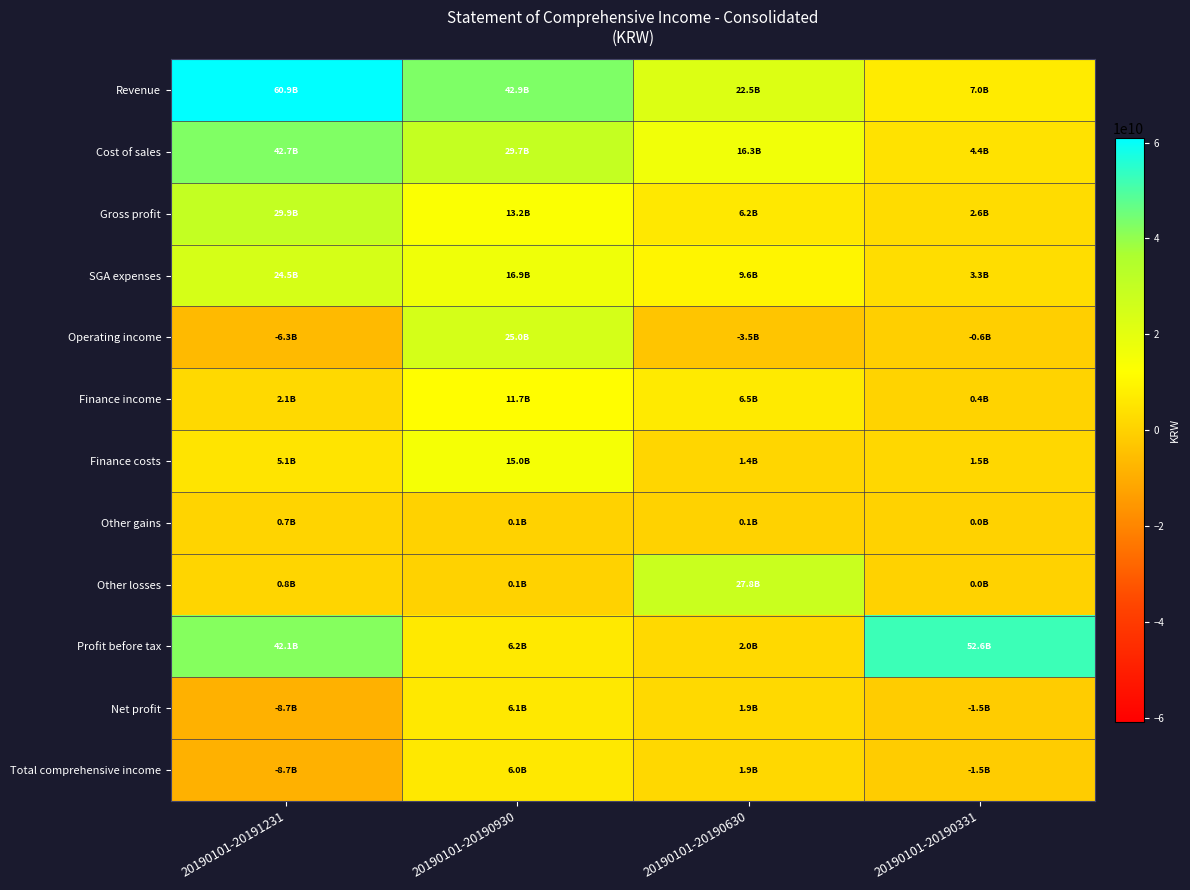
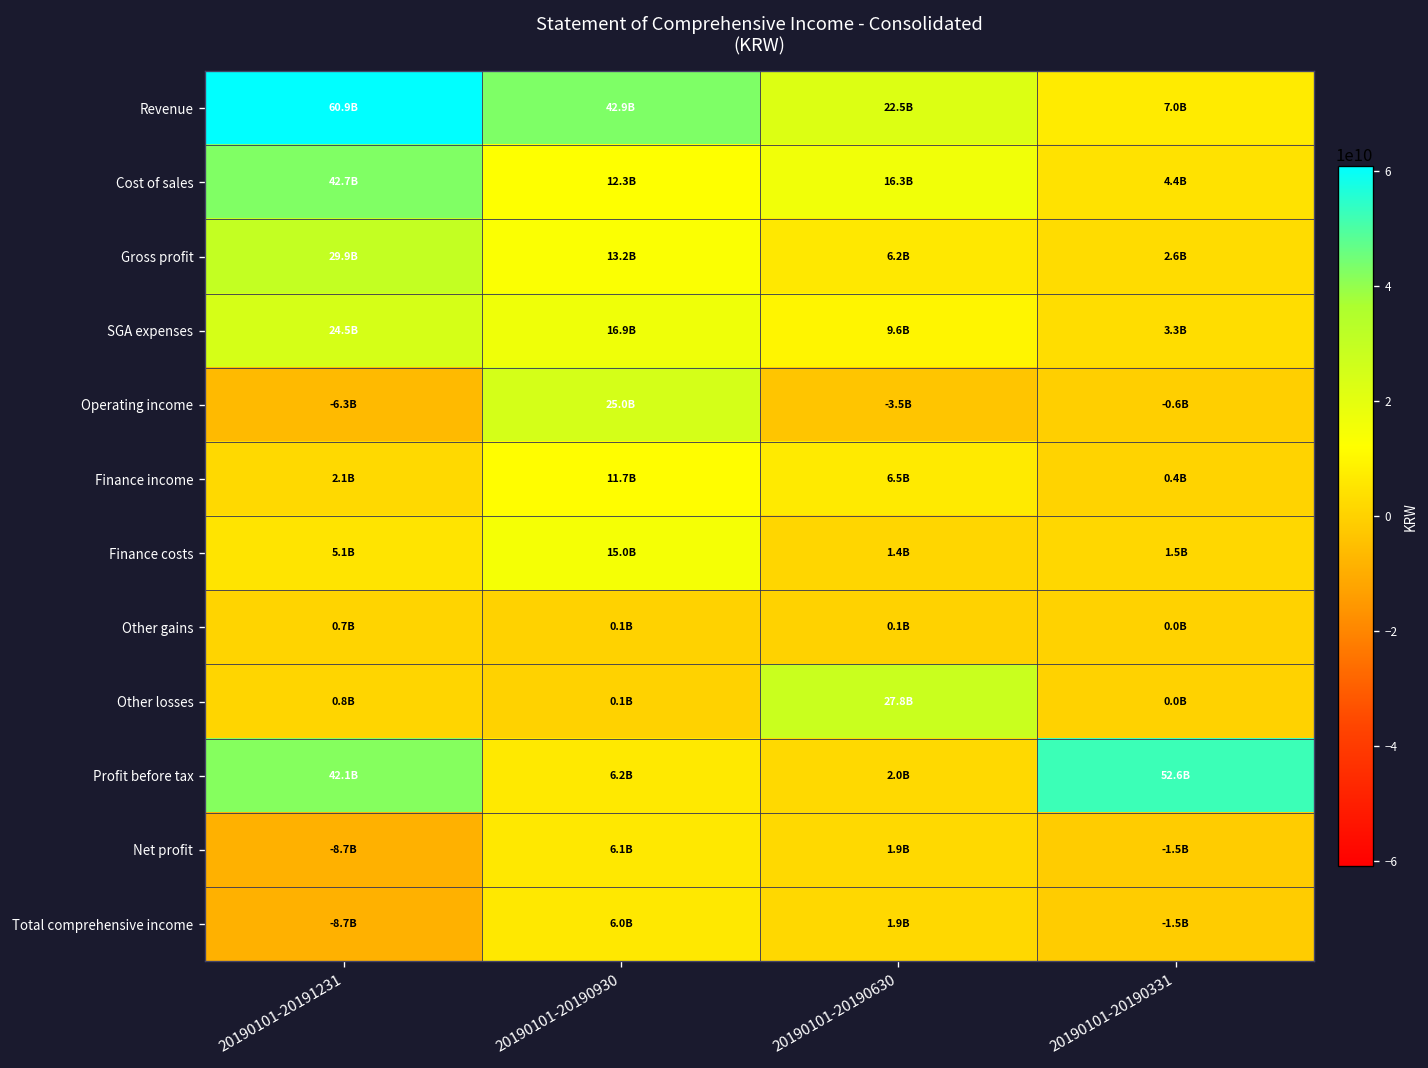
Cost of sales, 20190101-20190930: 29.7B -> 12.3B
